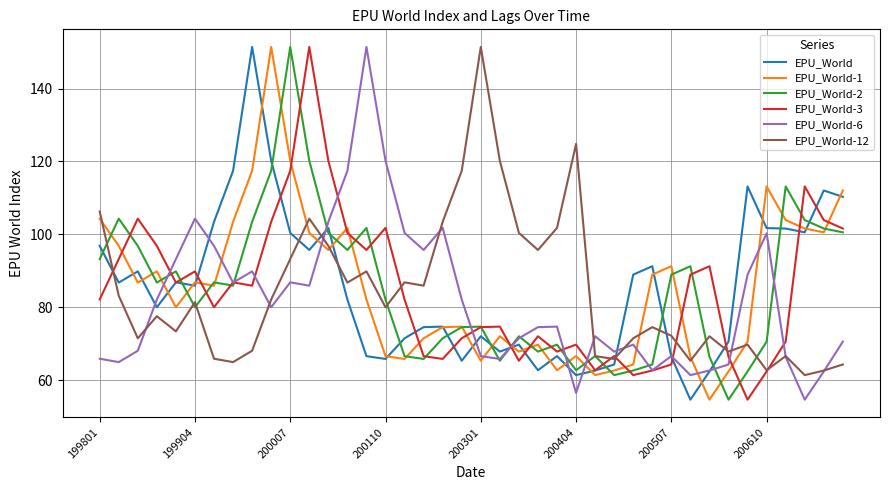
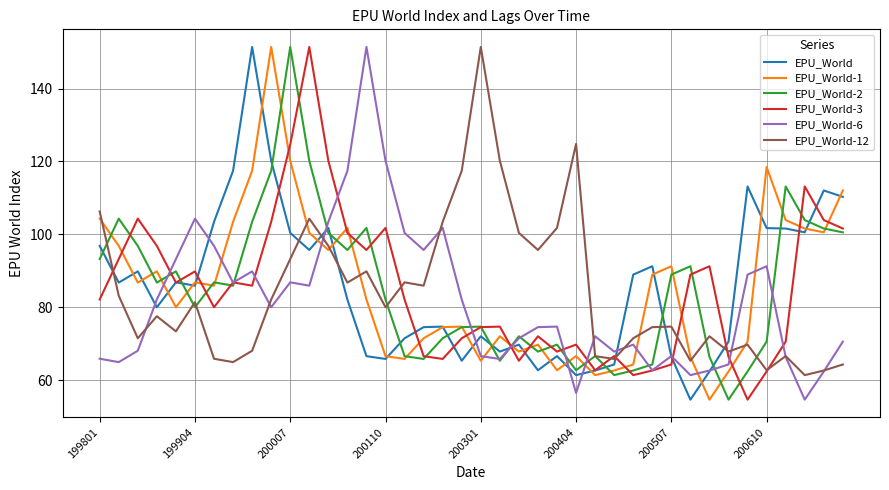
EPU_World-3, 200007: 117 -> 125
EPU_World-12, 200507: 72 -> 75
EPU_World-1, 200610: 113 -> 118
EPU_World-6, 200610: 100 -> 91
